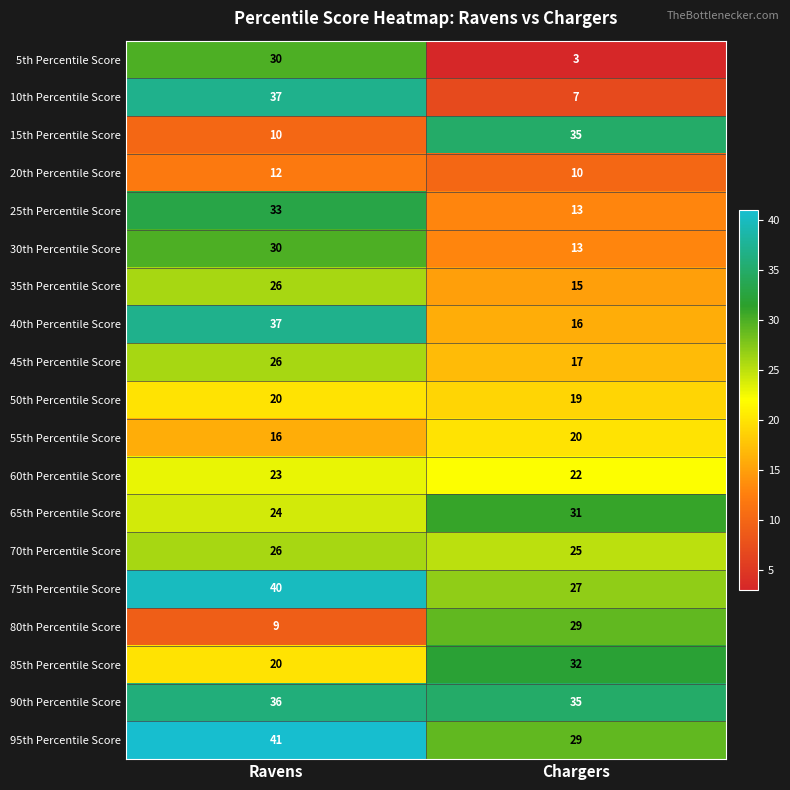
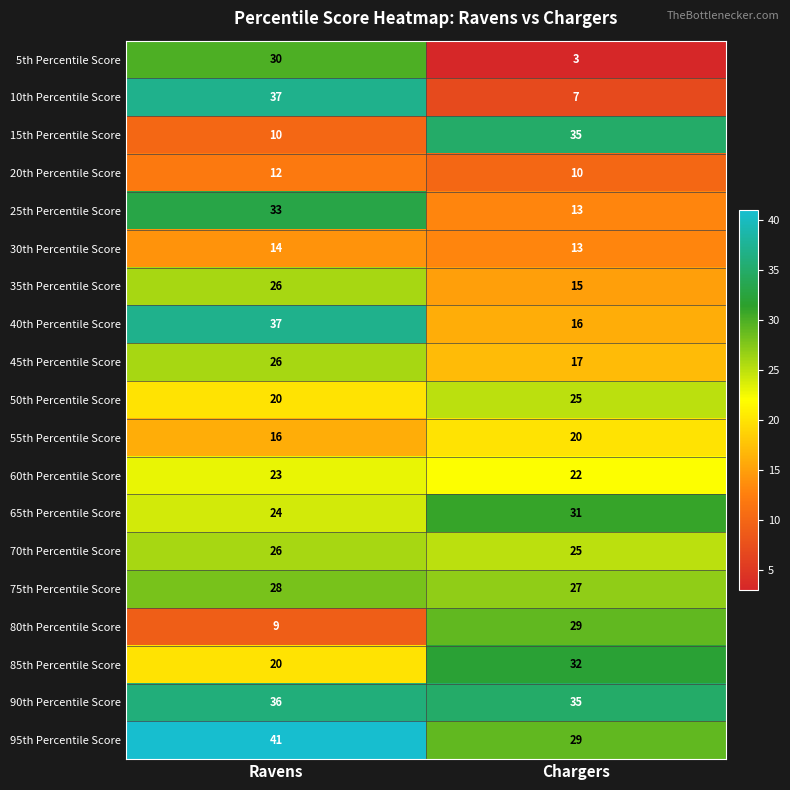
30th Percentile Score, Ravens: 30 -> 14
50th Percentile Score, Chargers: 19 -> 25
75th Percentile Score, Ravens: 40 -> 28
